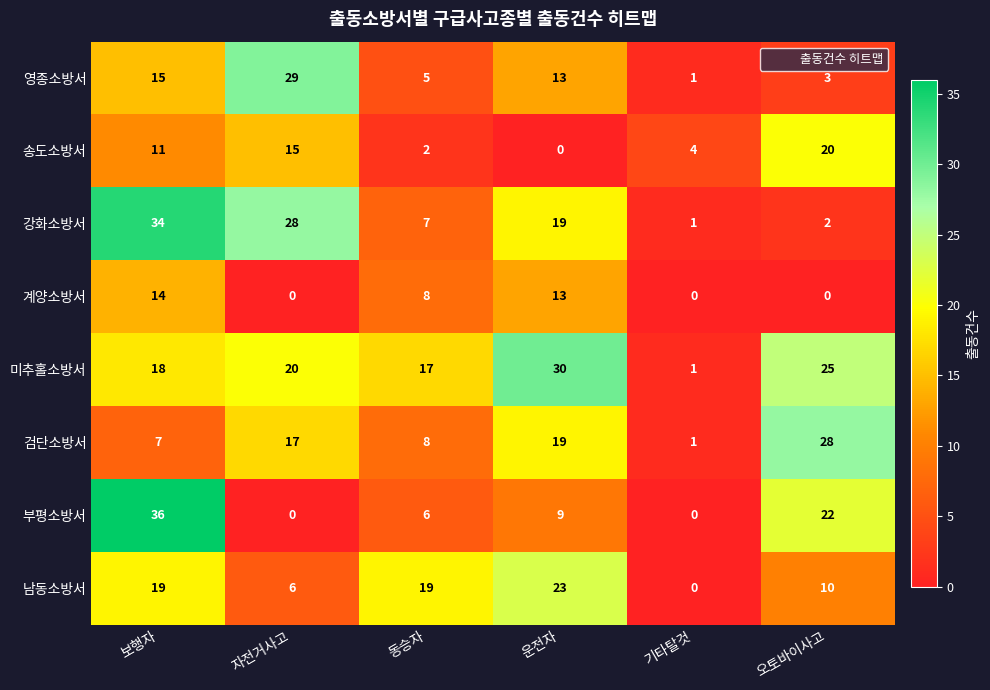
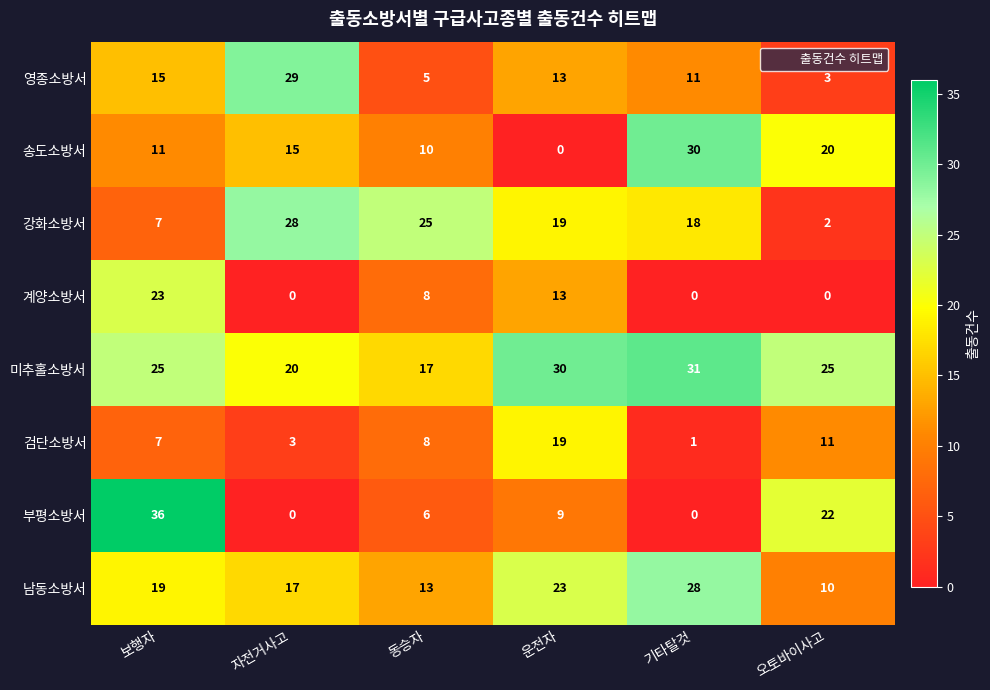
영종소방서, 기타탈것: 1 -> 11
송도소방서, 동승자: 2 -> 10
송도소방서, 기타탈것: 4 -> 30
강화소방서, 보행자: 34 -> 7
강화소방서, 동승자: 7 -> 25
강화소방서, 기타탈것: 1 -> 18
계양소방서, 보행자: 14 -> 23
미추홀소방서, 보행자: 18 -> 25
미추홀소방서, 기타탈것: 1 -> 31
검단소방서, 자전거사고: 17 -> 3
검단소방서, 오토바이사고: 28 -> 11
남동소방서, 자전거사고: 6 -> 17
남동소방서, 동승자: 19 -> 13
남동소방서, 기타탈것: 0 -> 28
